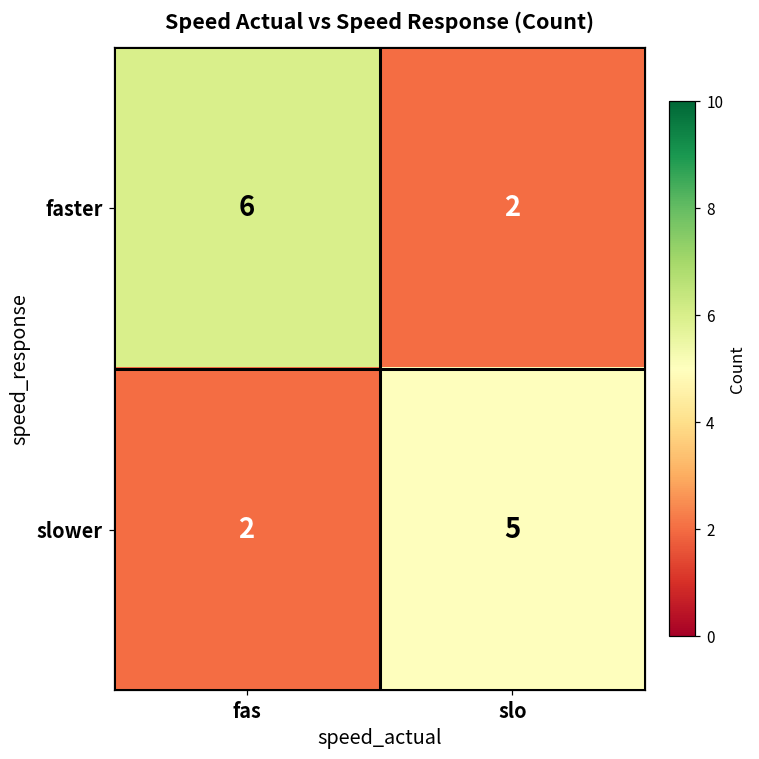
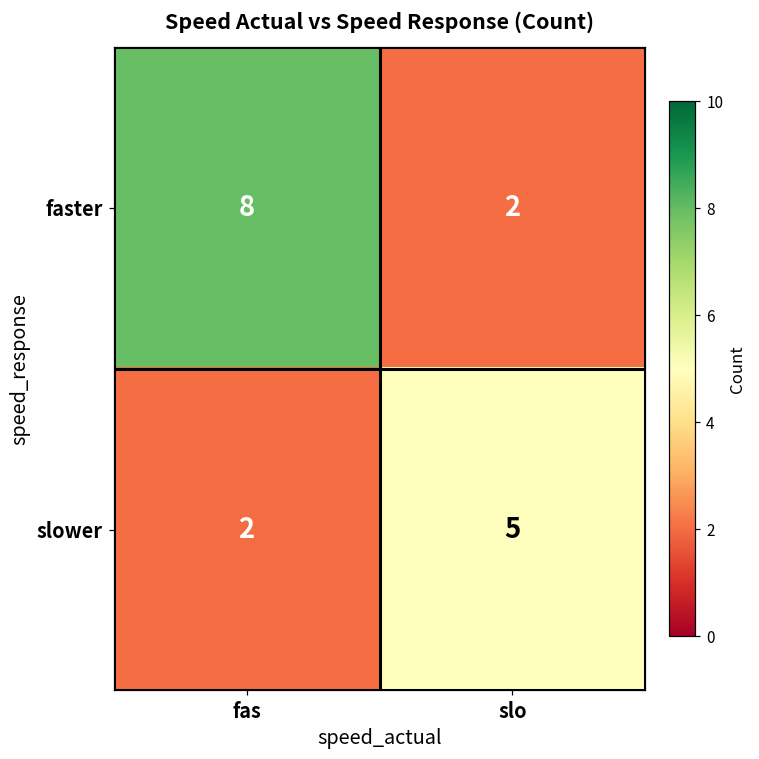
faster, fas: 6 -> 8
